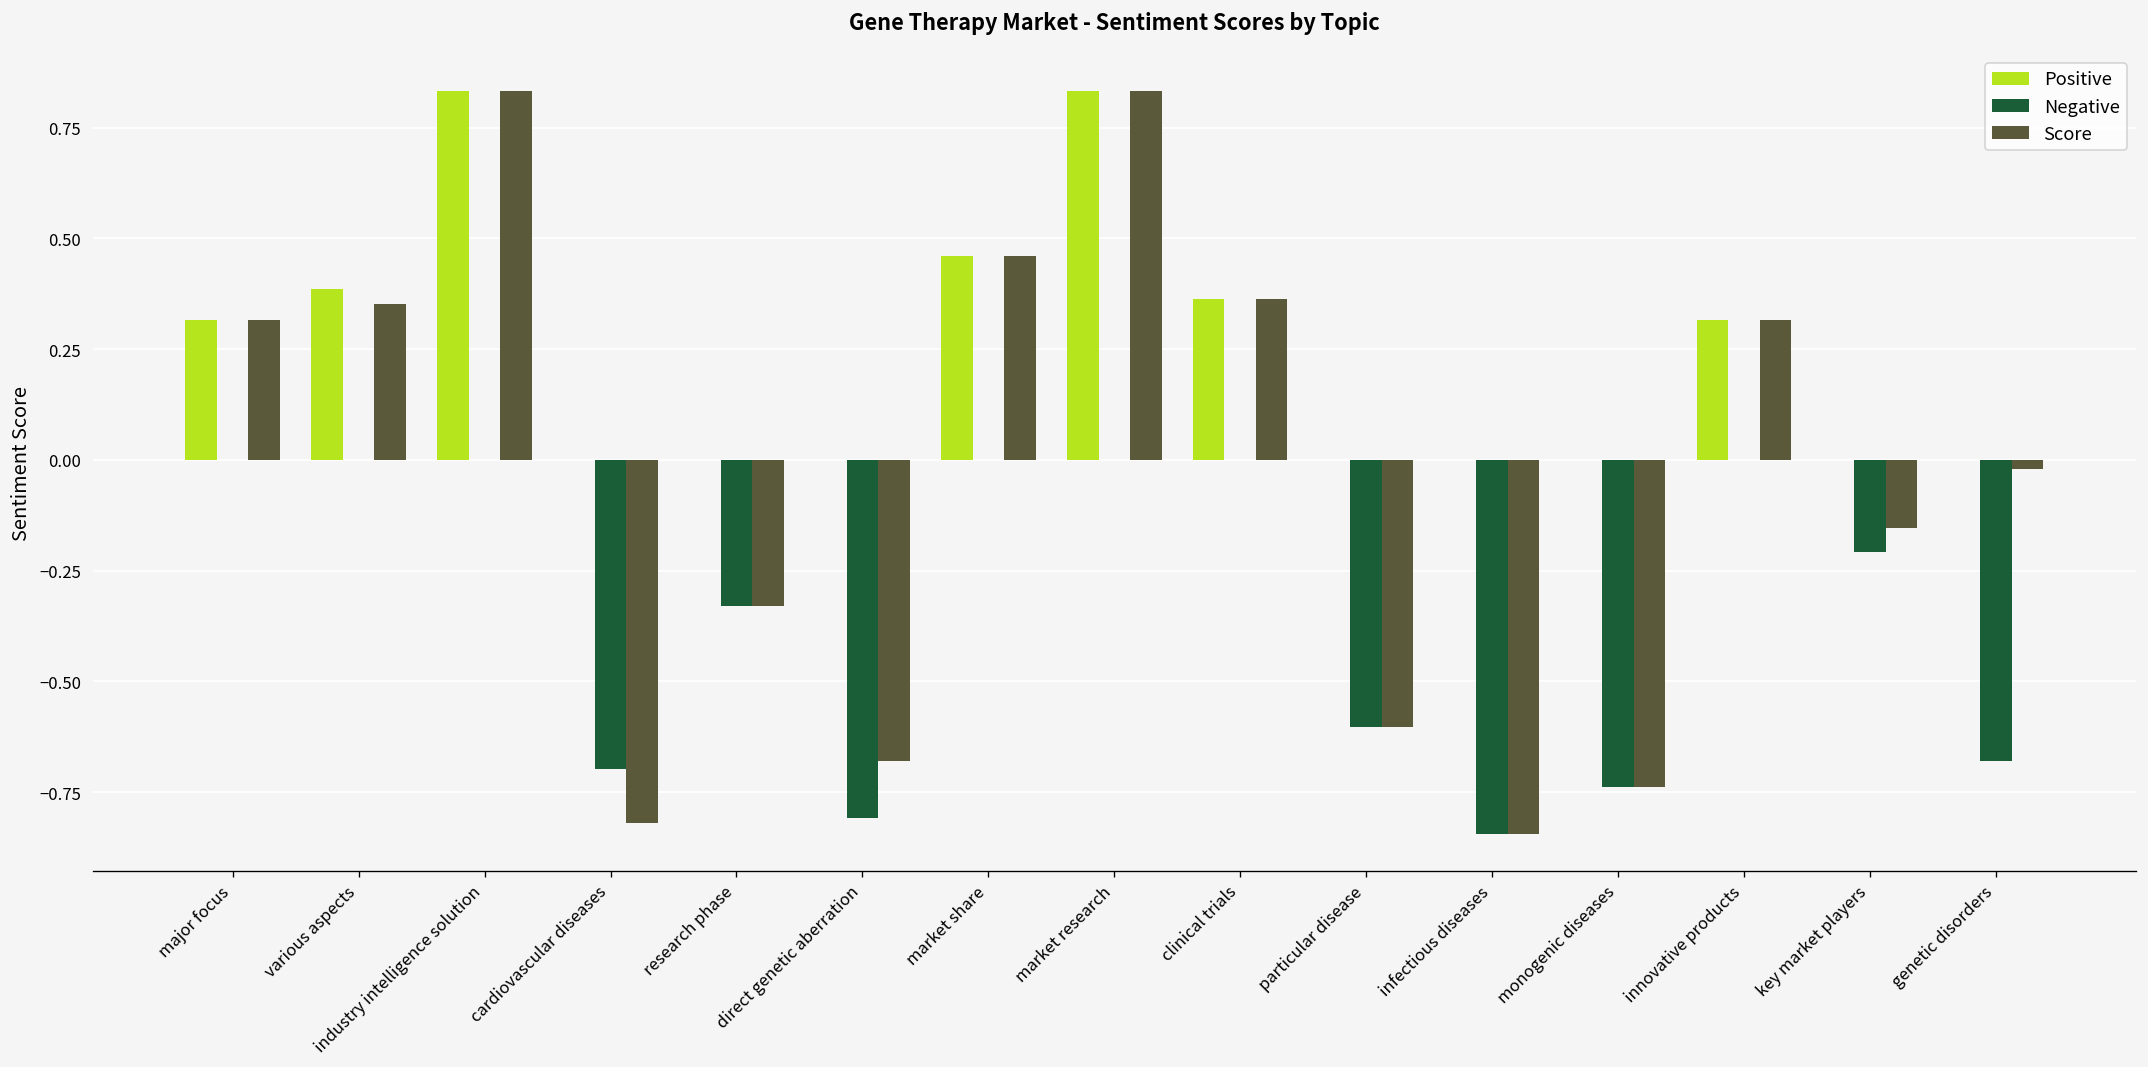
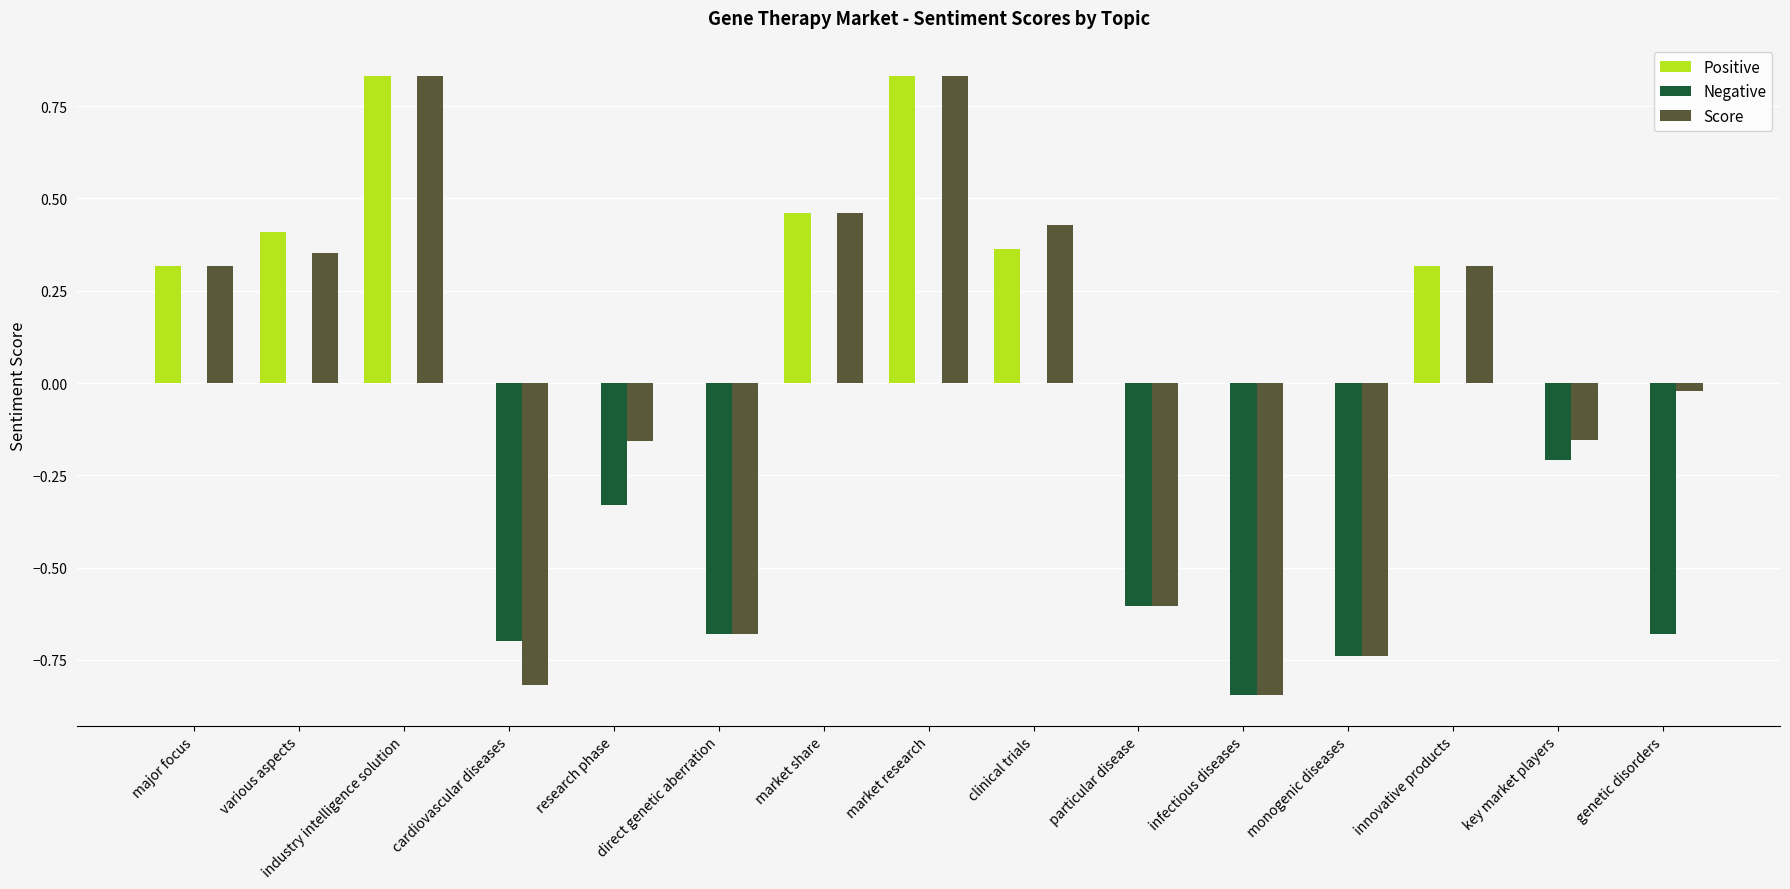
Positive, various aspects: 0.39 -> 0.41
Score, research phase: -0.33 -> -0.16
Negative, direct genetic aberration: -0.81 -> -0.68
Score, clinical trials: 0.36 -> 0.43
